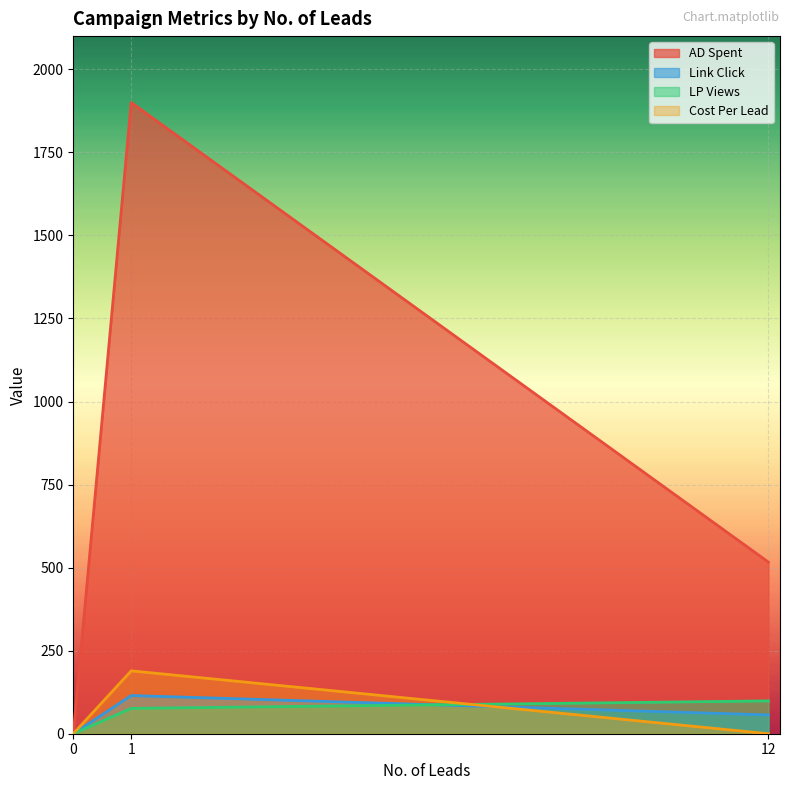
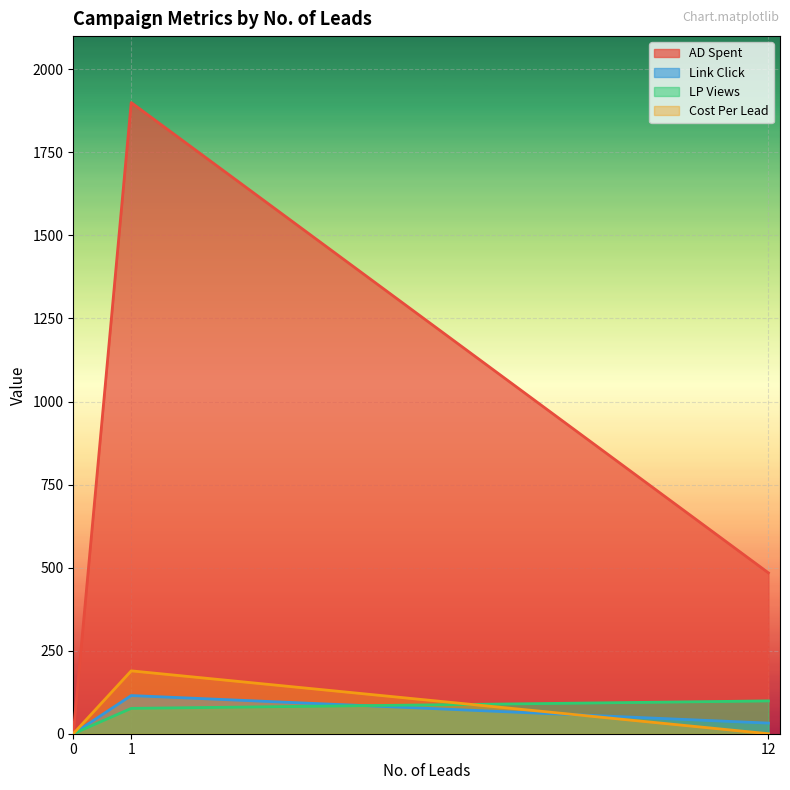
AD Spent, 12: 520 -> 480
Link Click, 12: 60 -> 30
